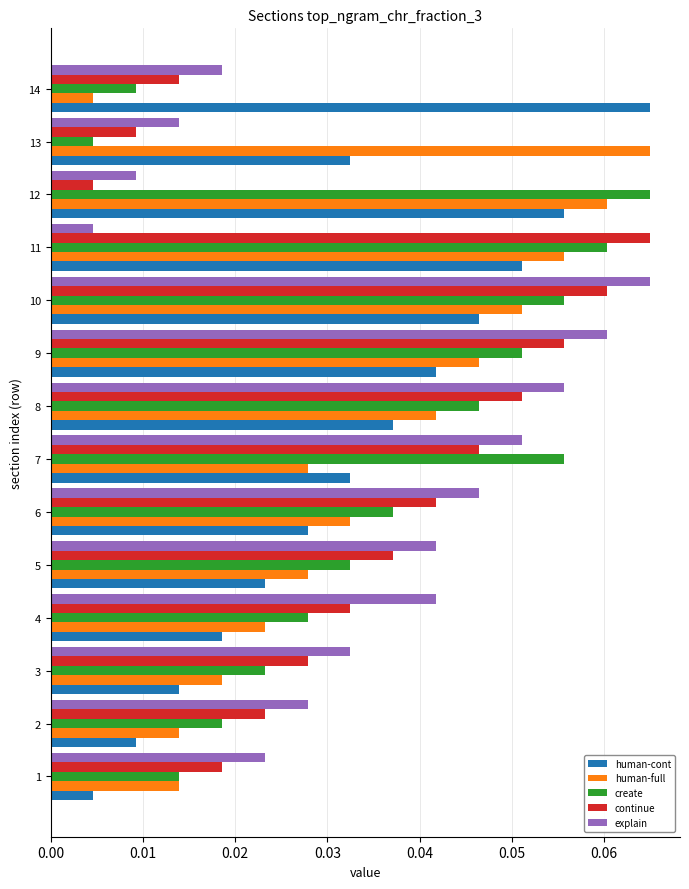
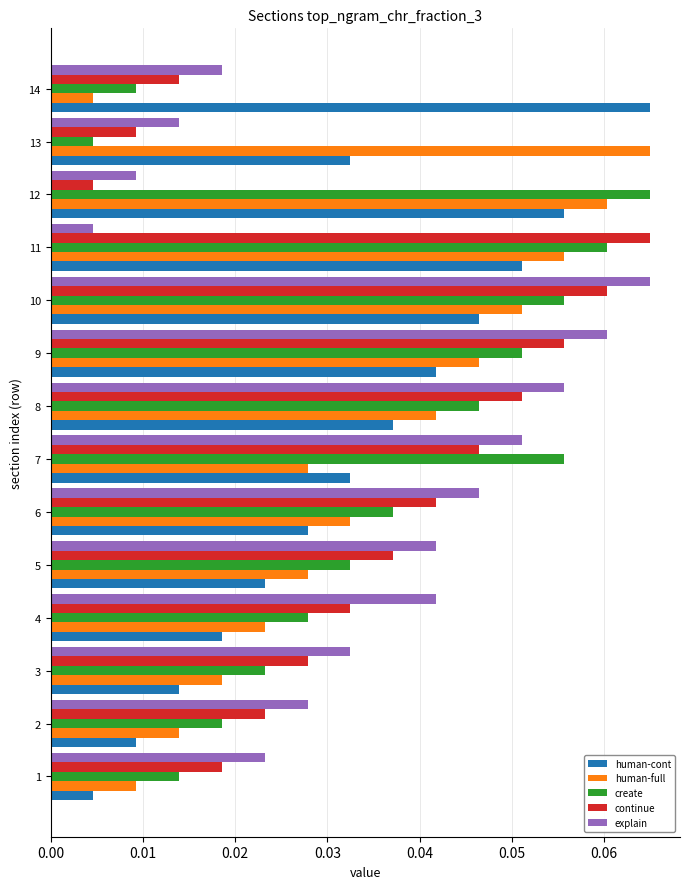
human-full, 1: 0.014 -> 0.009
